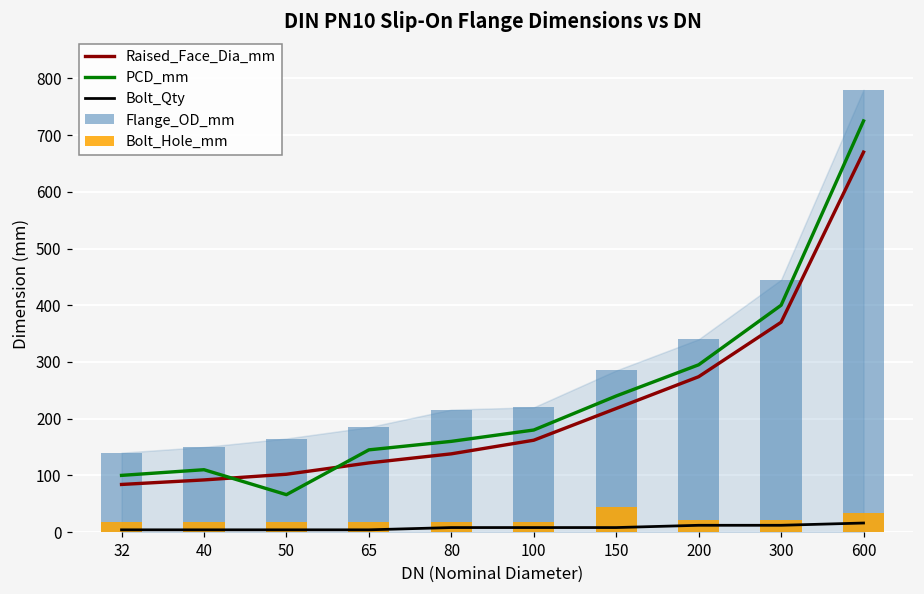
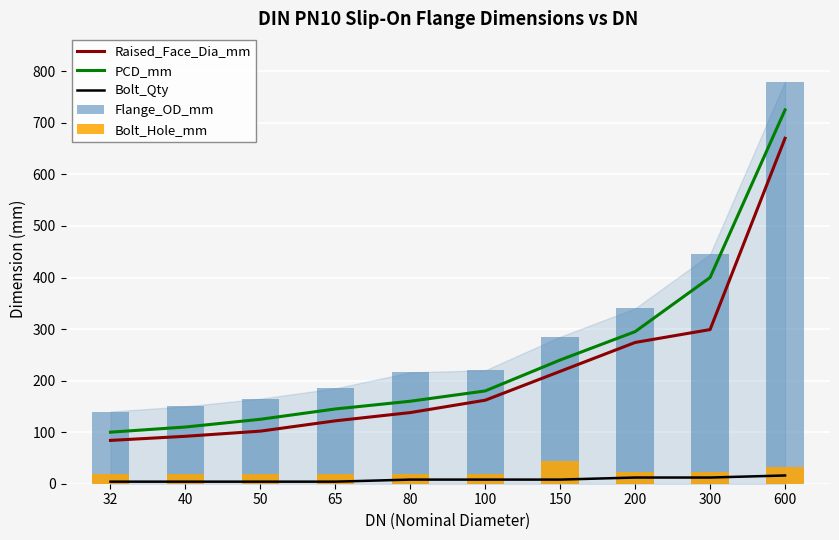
PCD_mm, 50: 70 -> 130
Raised_Face_Dia_mm, 300: 370 -> 300
